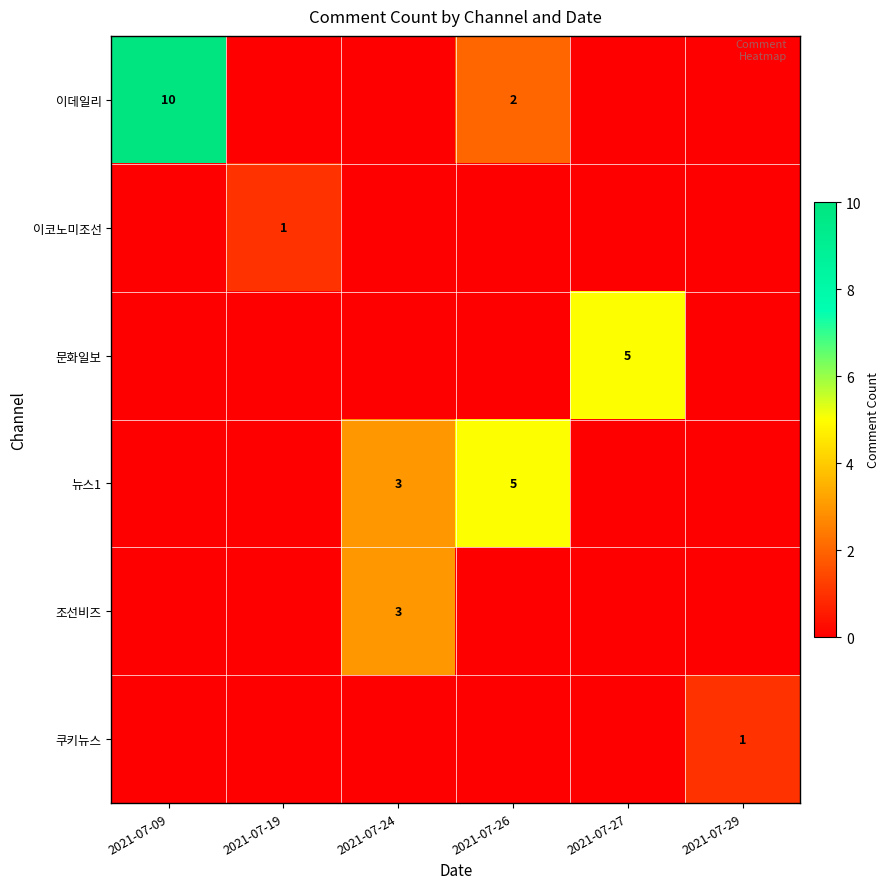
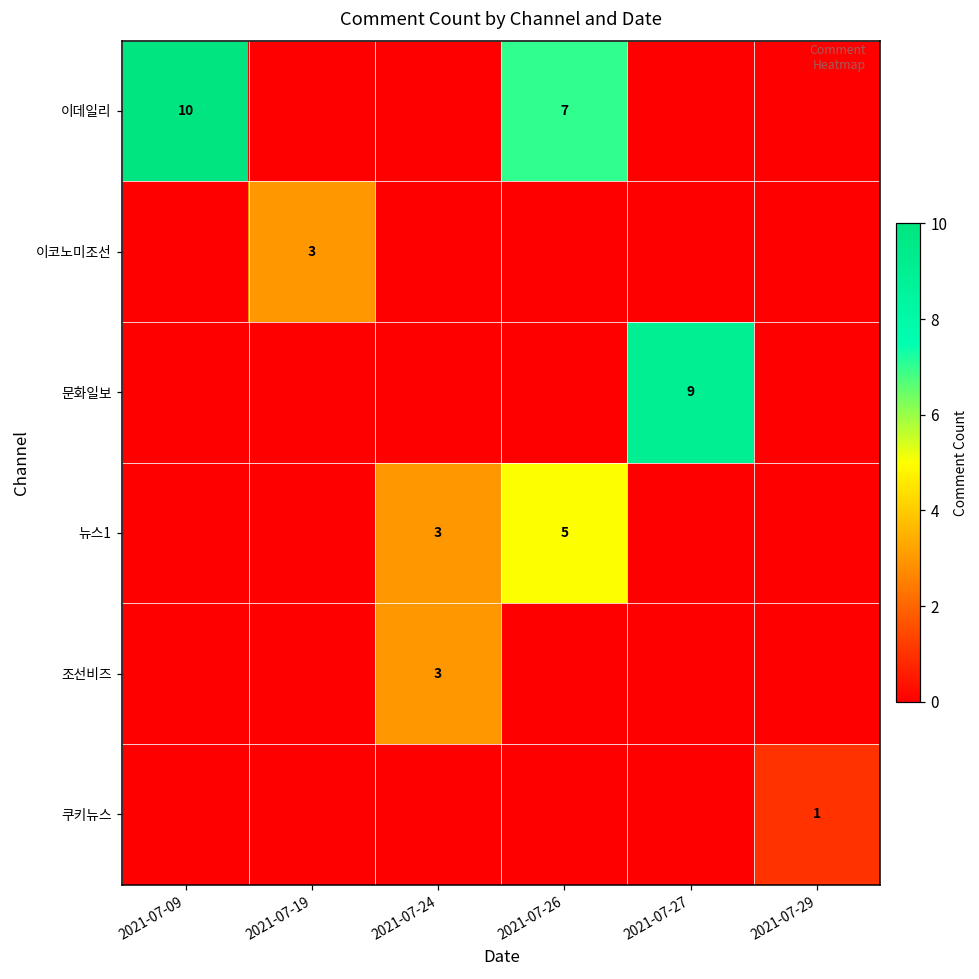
이데일리, 2021-07-26: 2 -> 7
이코노미조선, 2021-07-19: 1 -> 3
문화일보, 2021-07-27: 5 -> 9
